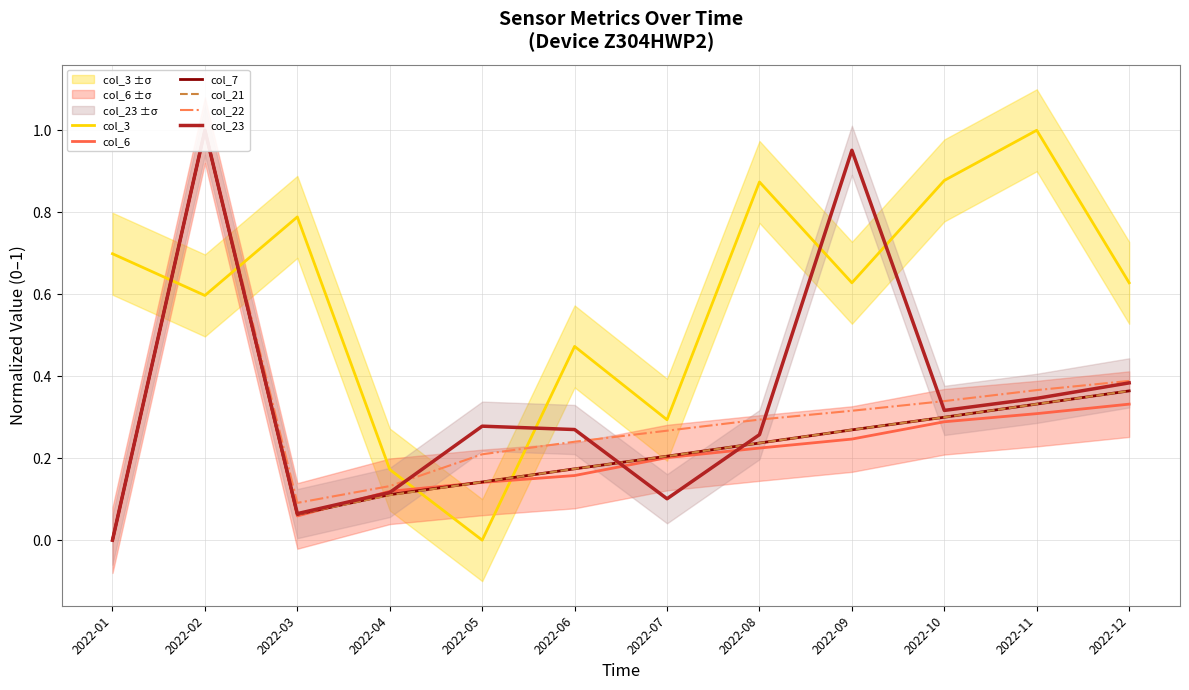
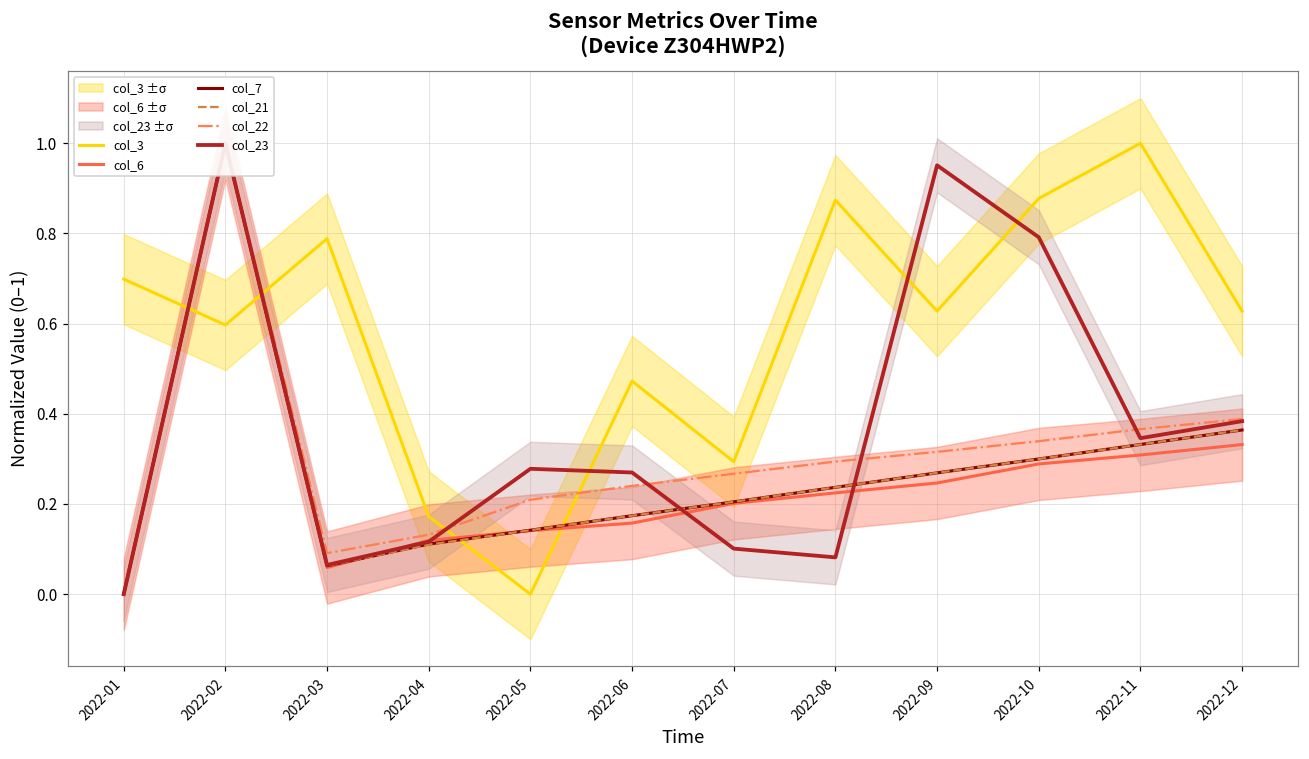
col_23, 2022-08: 0.26 -> 0.08
col_23, 2022-10: 0.32 -> 0.79
